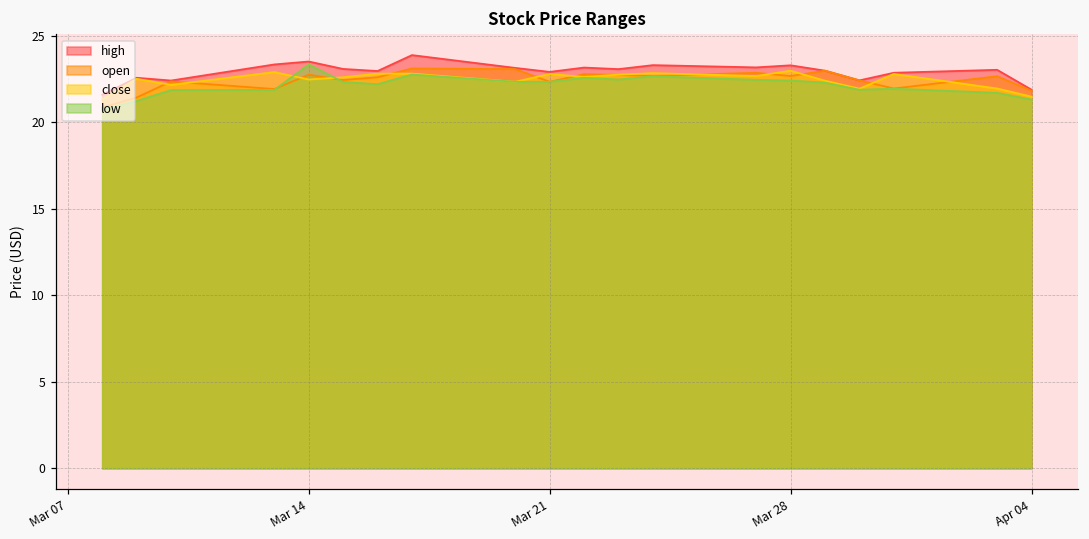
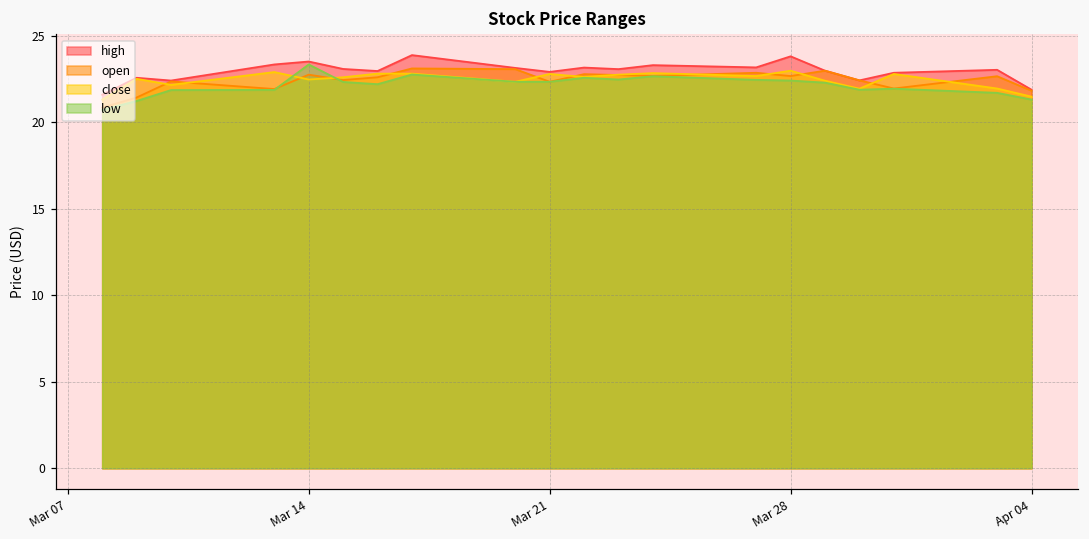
high, Mar 28: 23.3 -> 23.8
